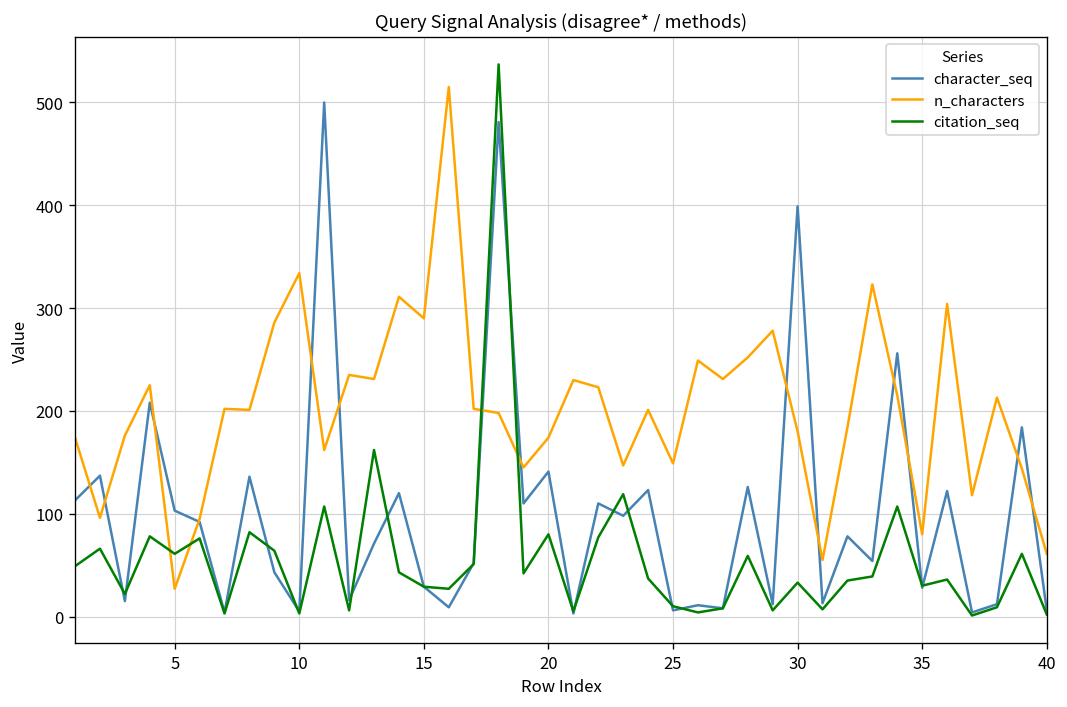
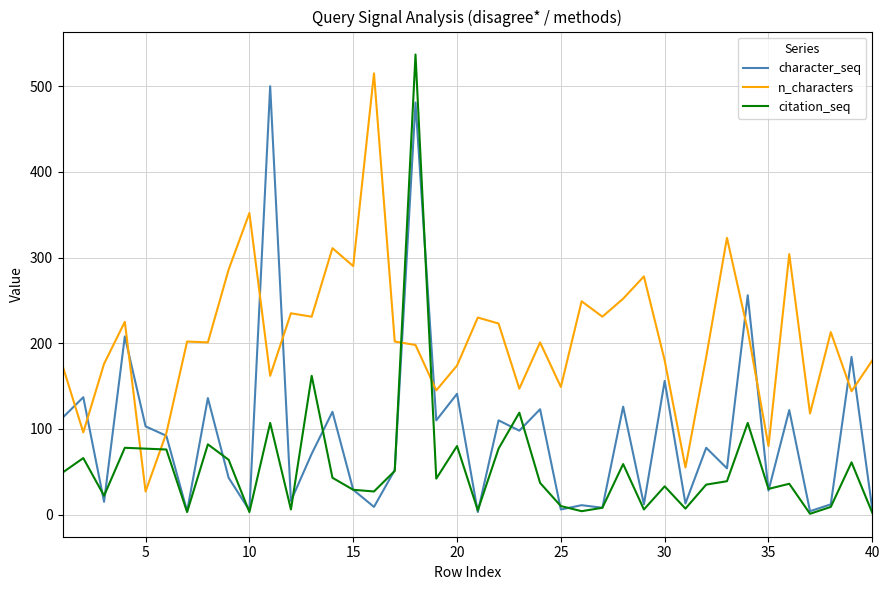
citation_seq, 5: 60 -> 80
n_characters, 10: 330 -> 350
character_seq, 30: 400 -> 160
n_characters, 40: 60 -> 180
